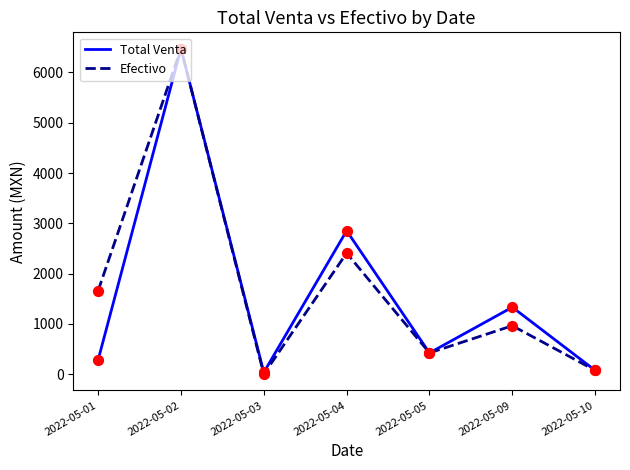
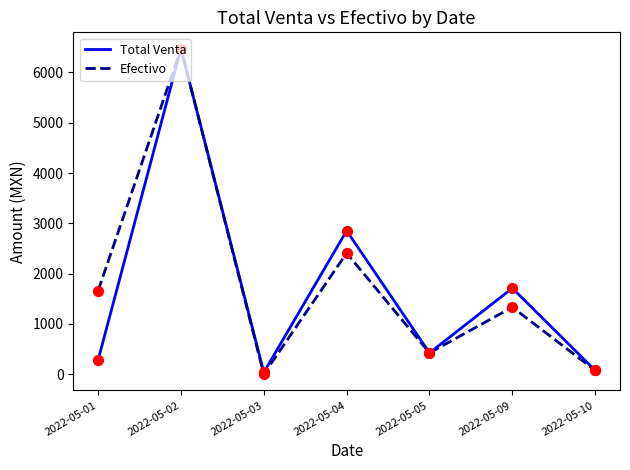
Total Venta, 2022-05-09: 1300 -> 1700
Efectivo, 2022-05-09: 1000 -> 1300
